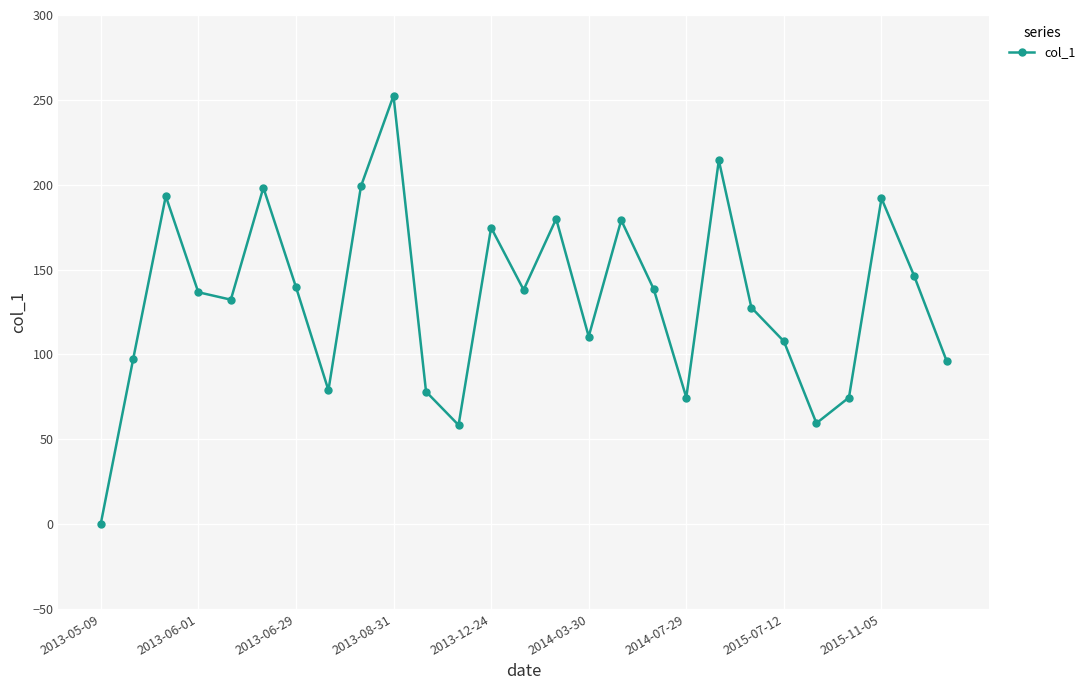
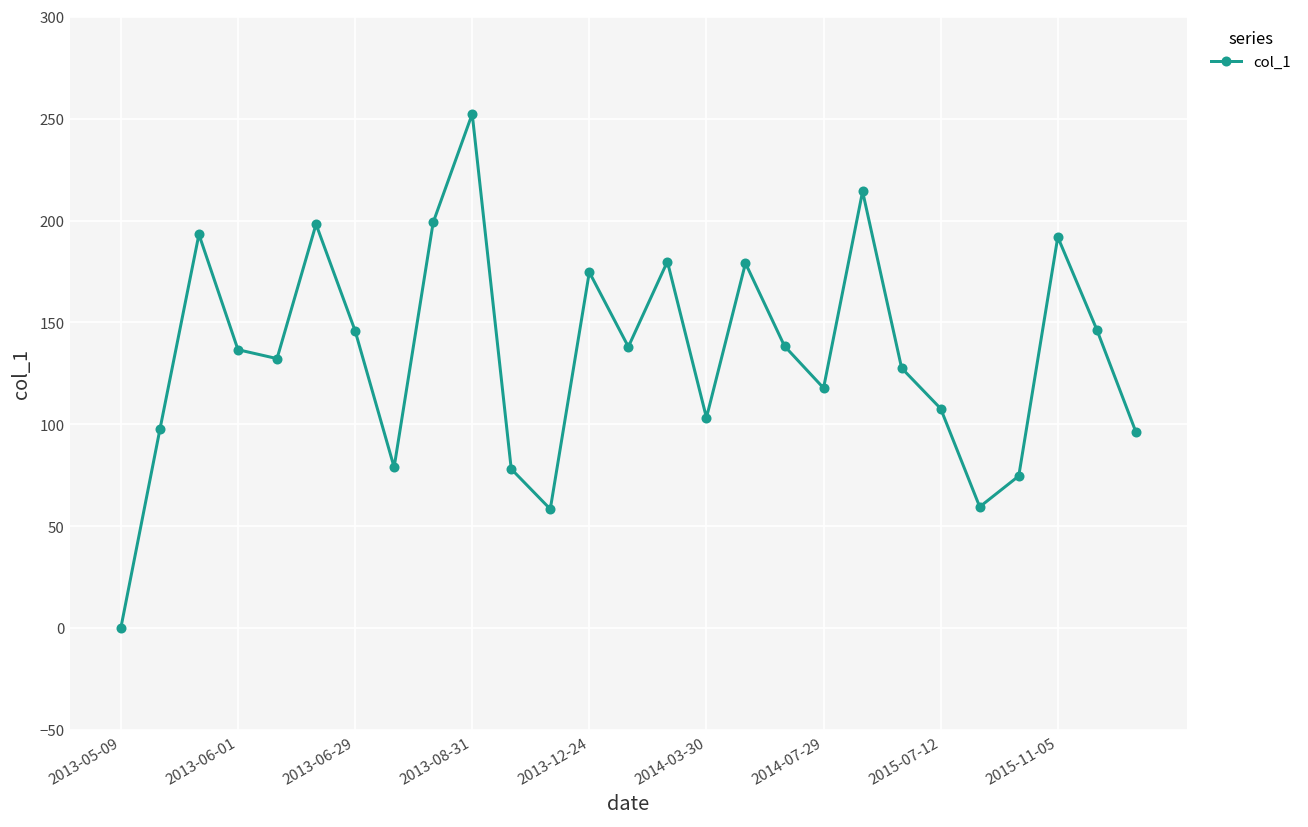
2013-06-29: 140 -> 146
2014-03-30: 111 -> 103
2014-07-29: 75 -> 118
